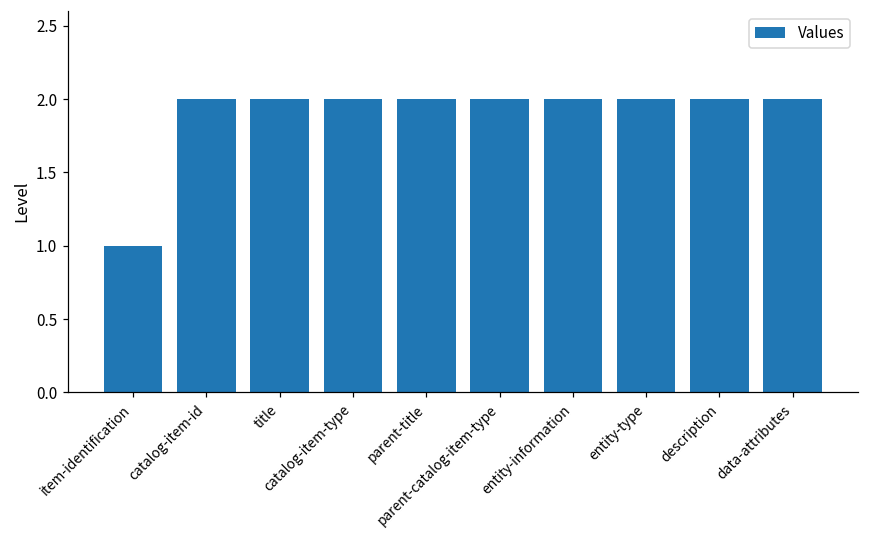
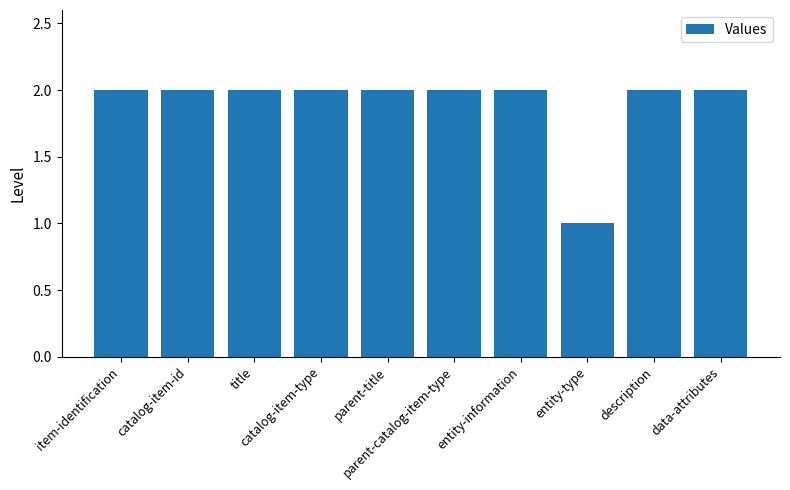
item-identification: 1 -> 2
entity-type: 2 -> 1
